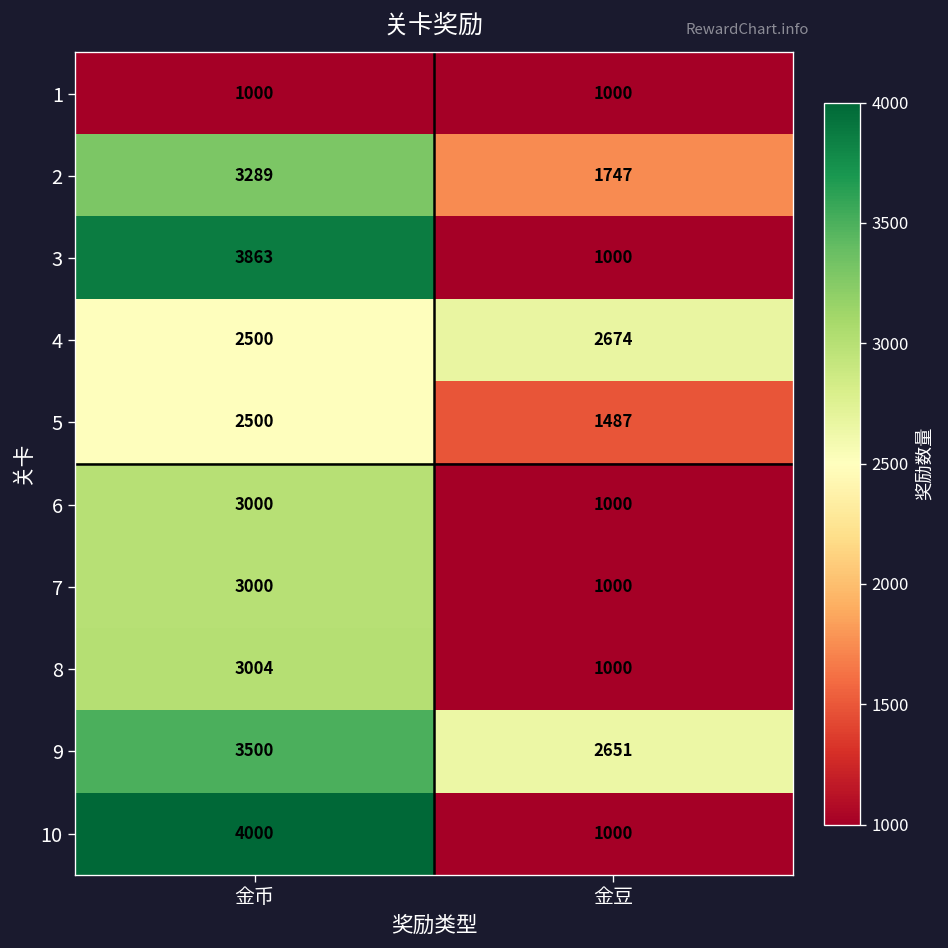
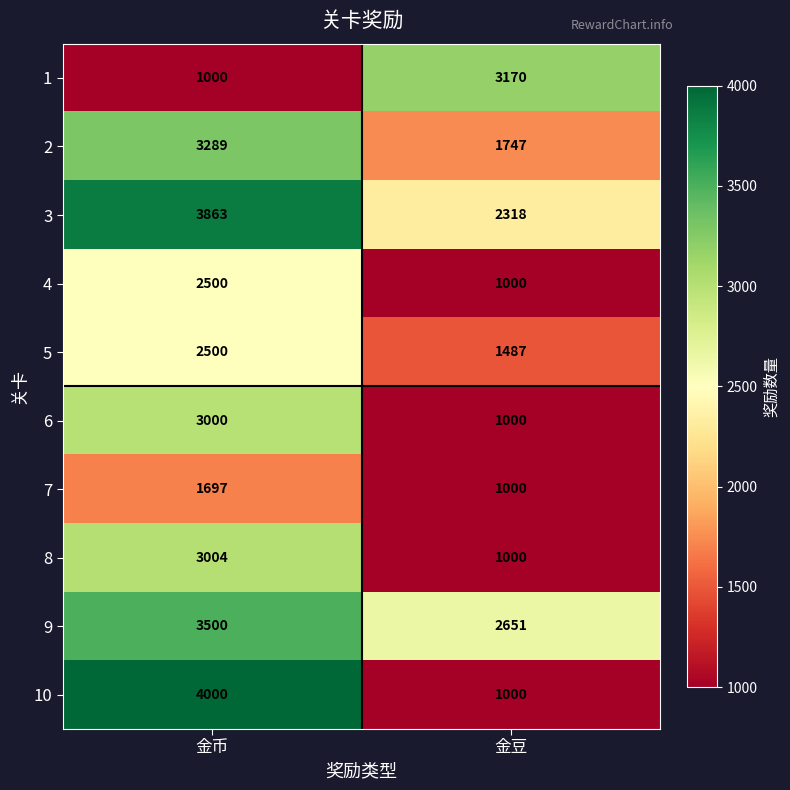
1, 金豆: 1000 -> 3170
3, 金豆: 1000 -> 2318
4, 金豆: 2674 -> 1000
7, 金币: 3000 -> 1697
